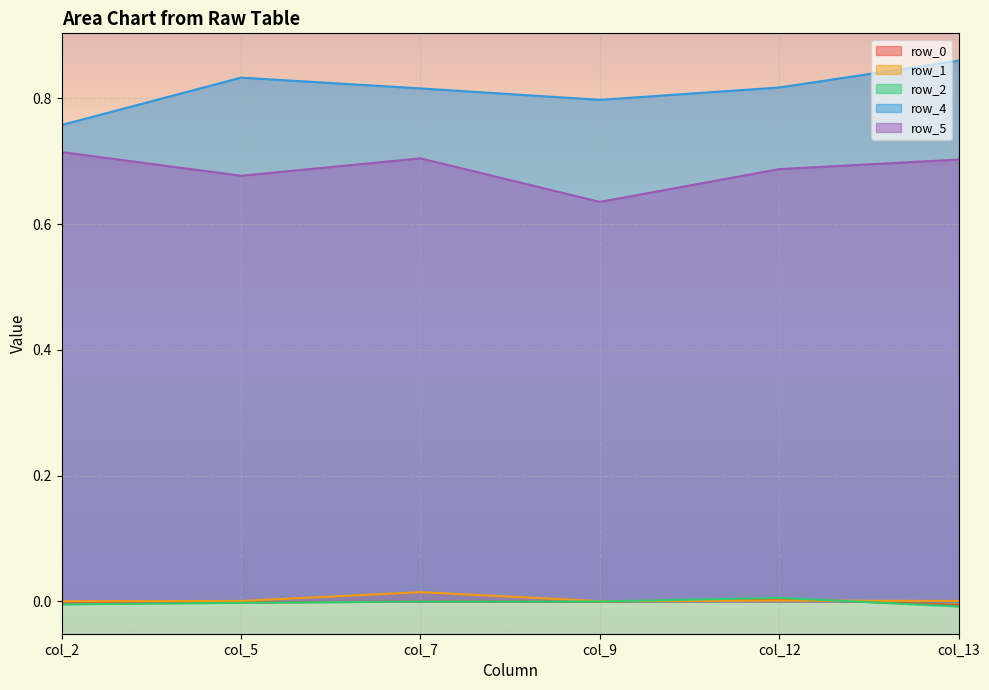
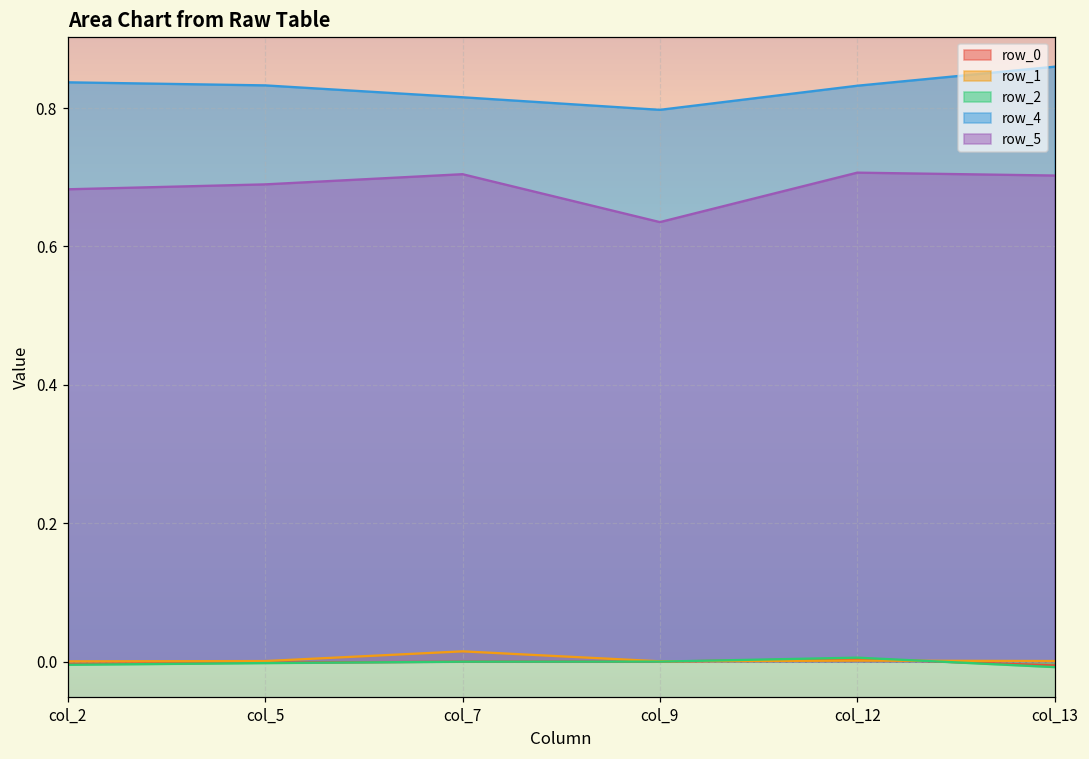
row_4, col_2: 0.76 -> 0.84
row_5, col_2: 0.71 -> 0.68
row_5, col_5: 0.68 -> 0.69
row_4, col_12: 0.82 -> 0.83
row_5, col_12: 0.69 -> 0.71
